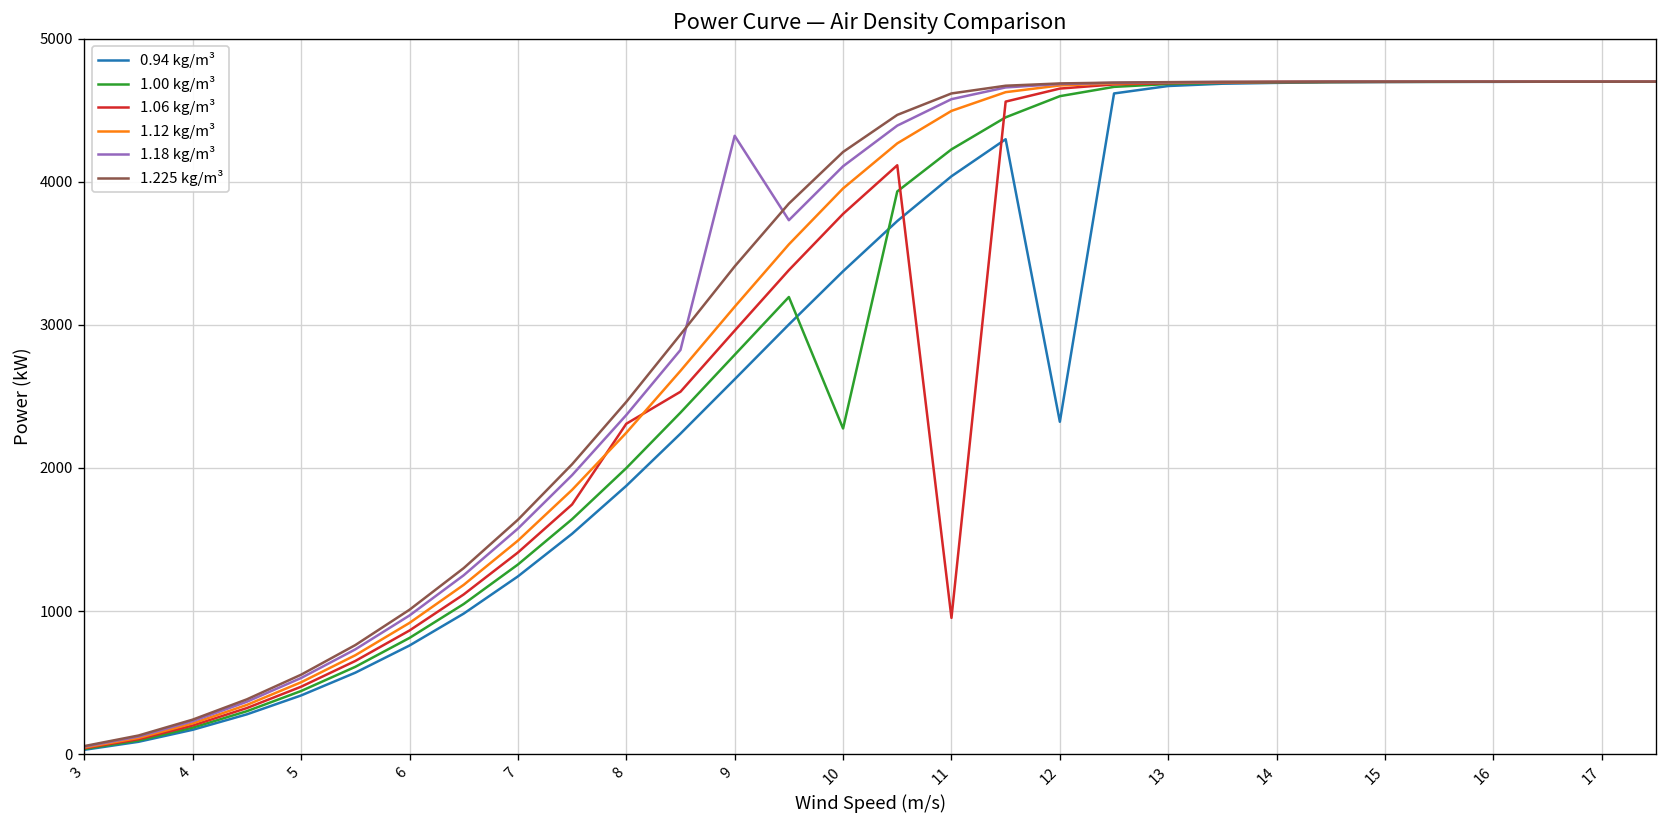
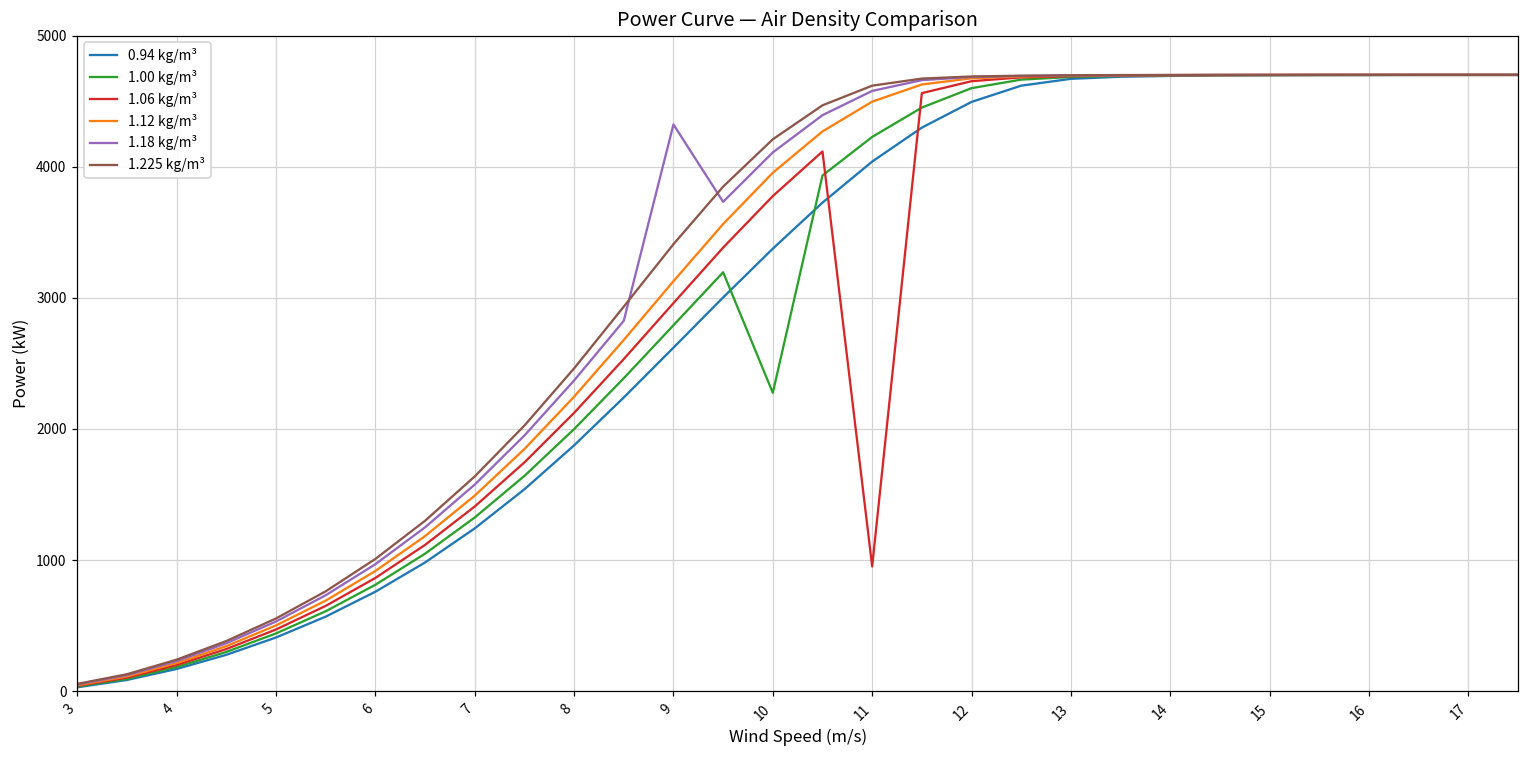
1.06 kg/m³, 8: 2310 -> 2120
0.94 kg/m³, 12: 2320 -> 4490
